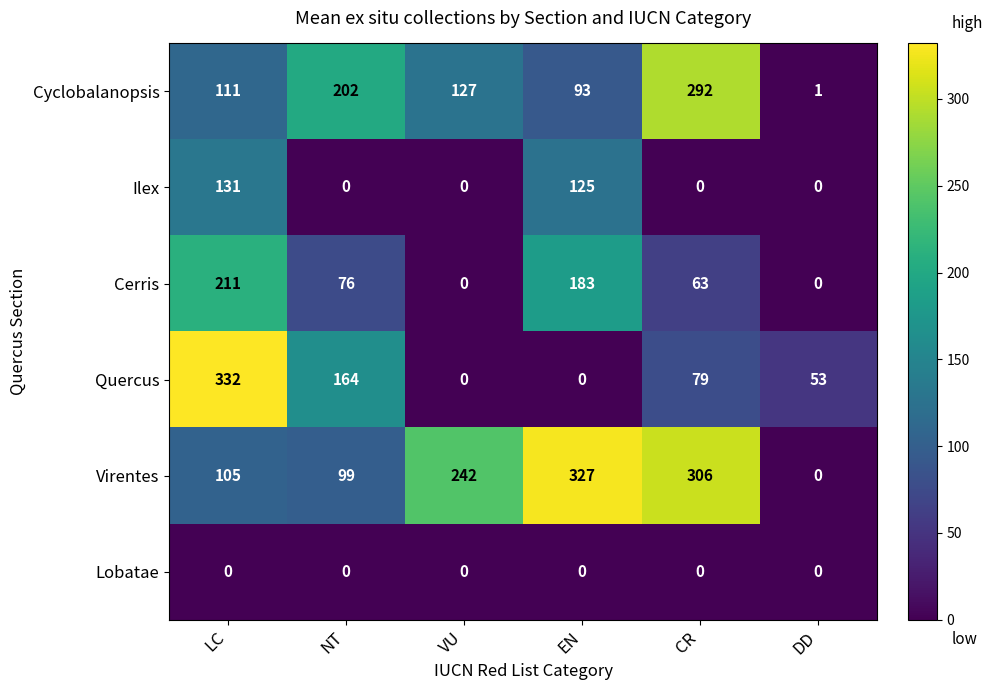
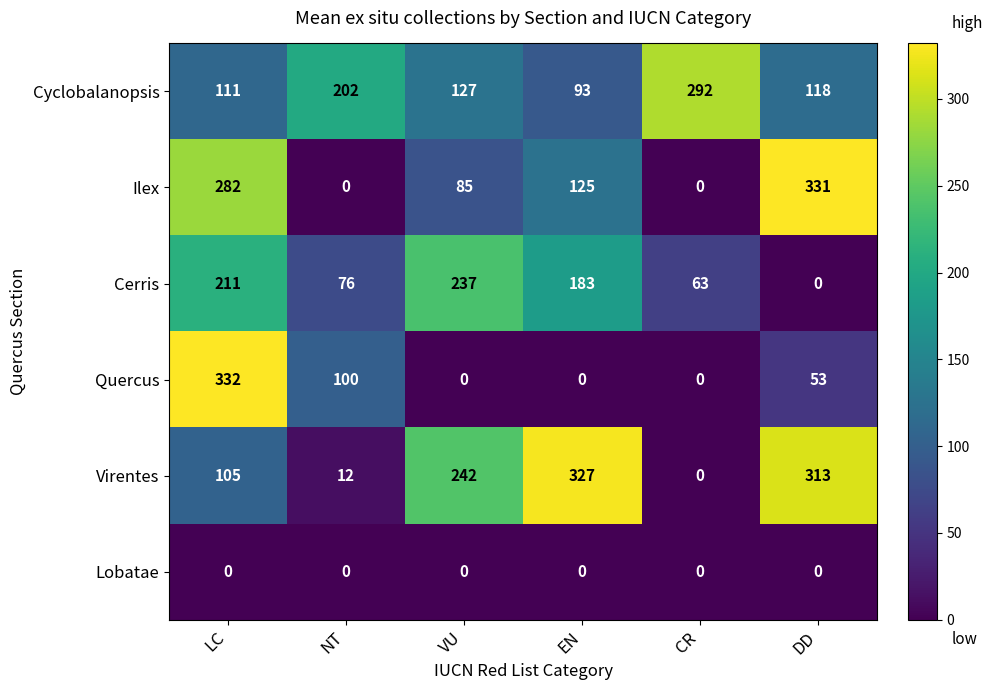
Cyclobalanopsis, DD: 1 -> 118
Ilex, LC: 131 -> 282
Ilex, VU: 0 -> 85
Ilex, DD: 0 -> 331
Cerris, VU: 0 -> 237
Quercus, NT: 164 -> 100
Quercus, CR: 79 -> 0
Virentes, NT: 99 -> 12
Virentes, CR: 306 -> 0
Virentes, DD: 0 -> 313
